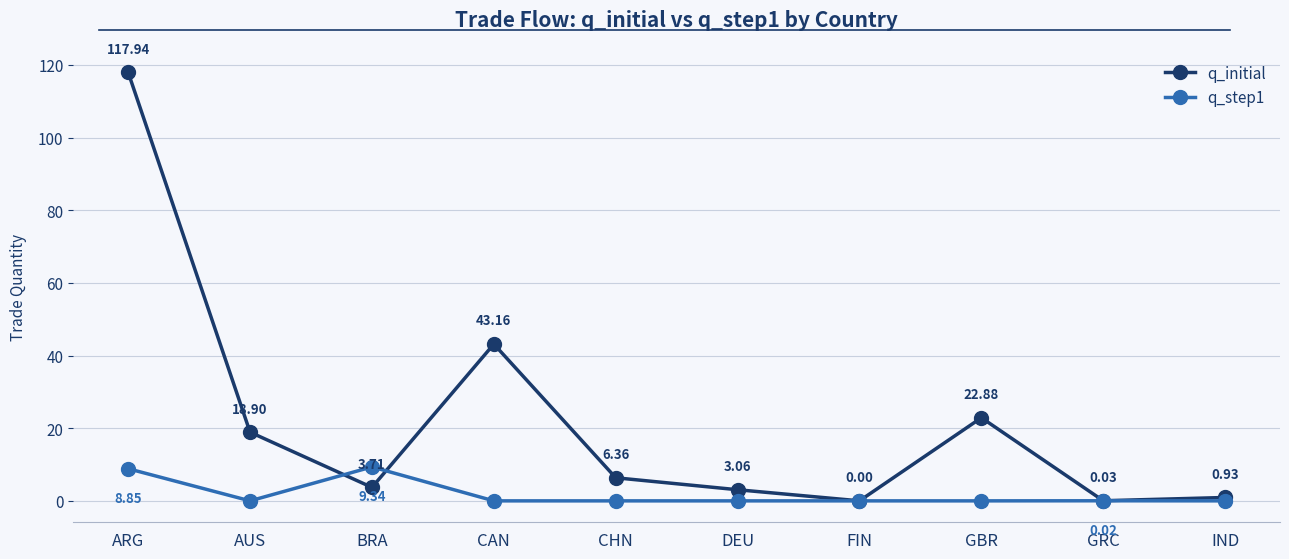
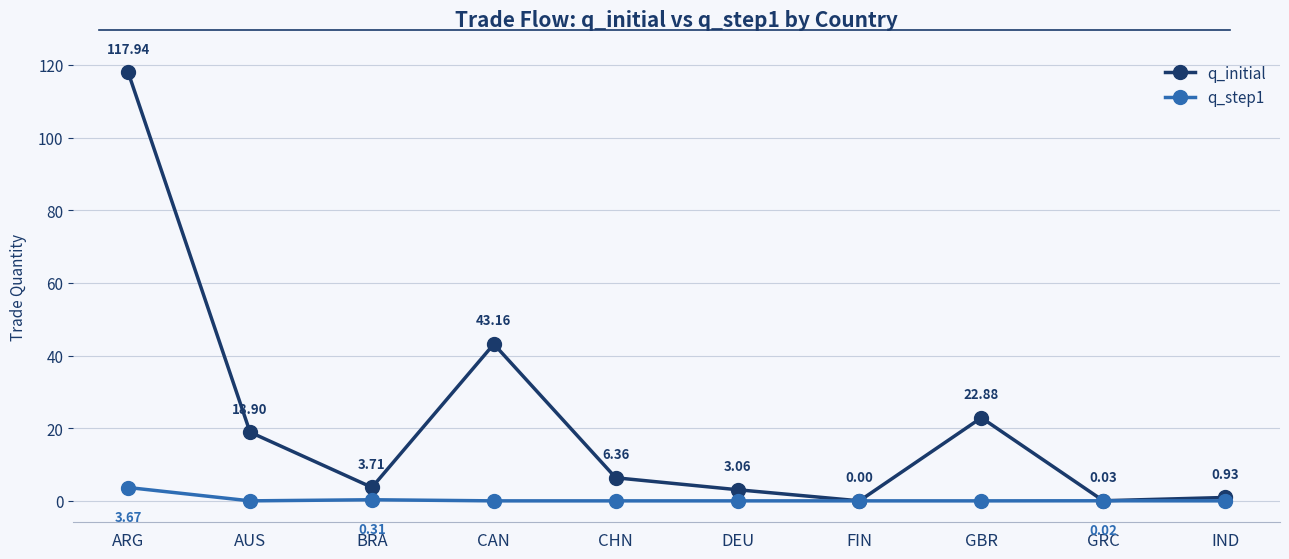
q_step1, ARG: 8.85 -> 3.67
q_step1, BRA: 9.34 -> 0.31
